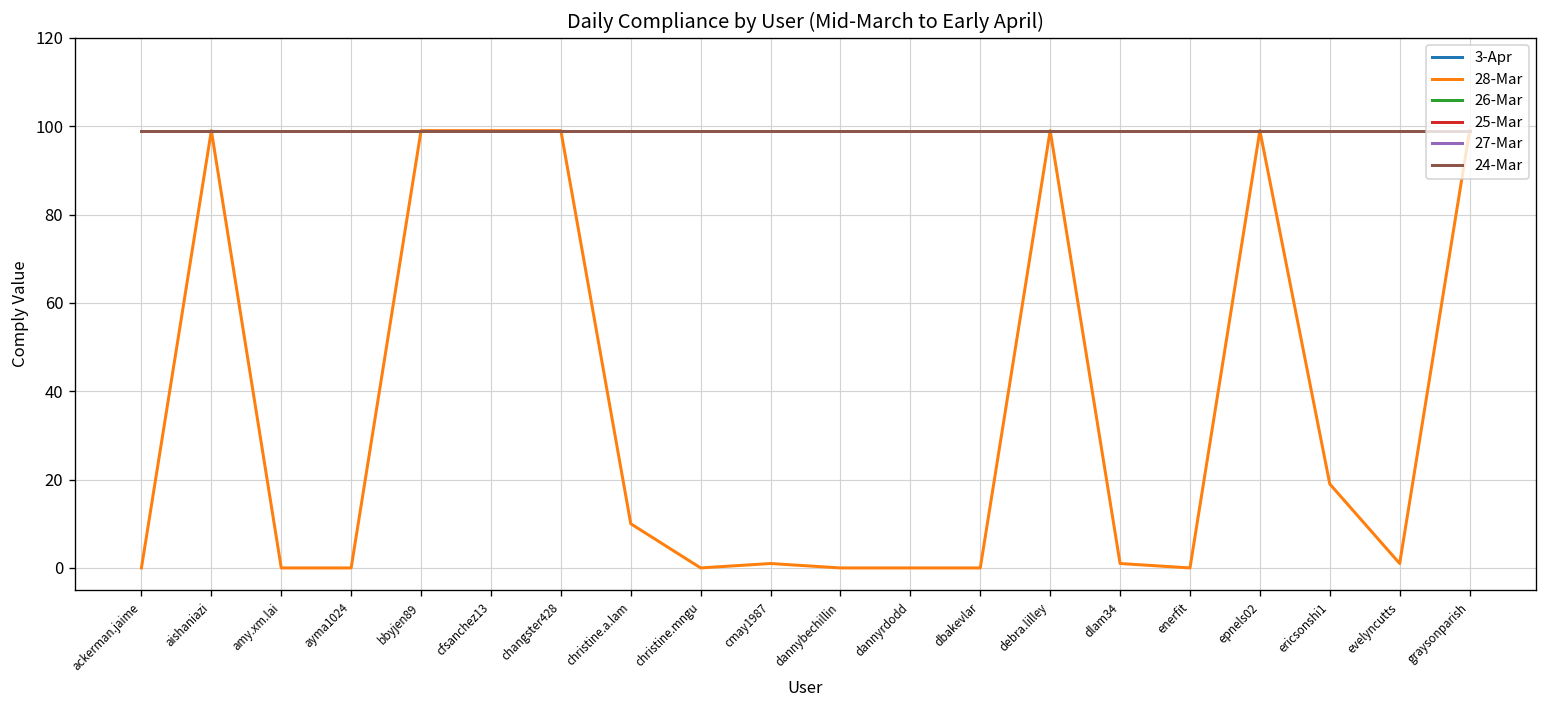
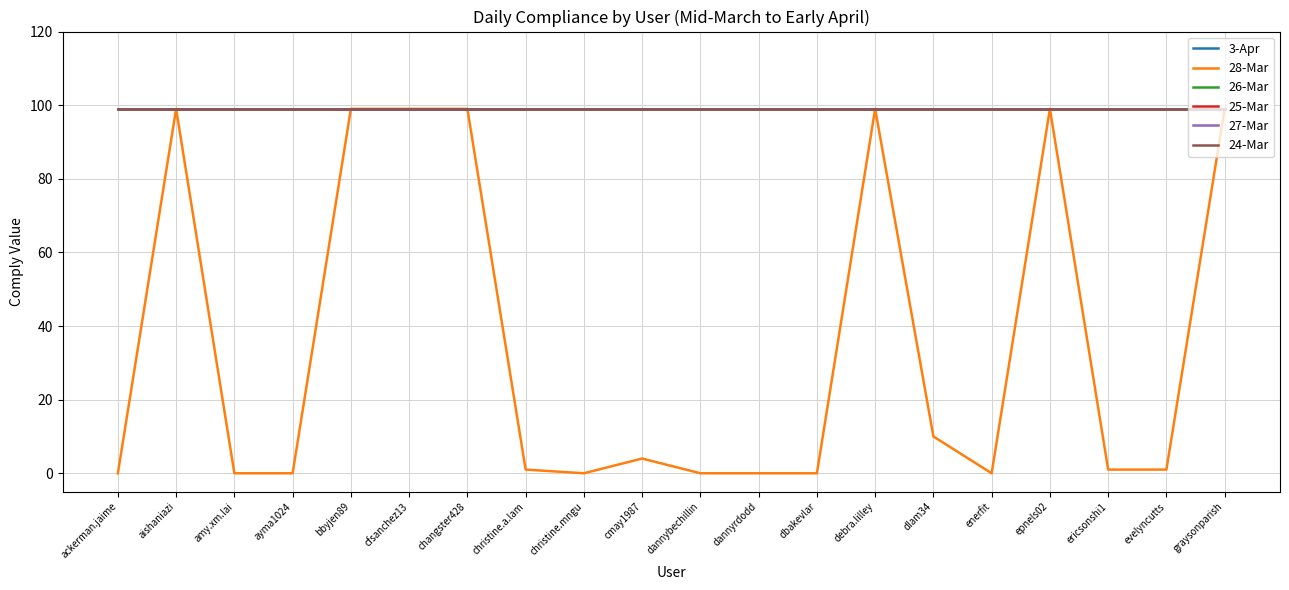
28-Mar, christine.a.lam: 10 -> 1
28-Mar, cmay1987: 1 -> 4
28-Mar, dlam34: 1 -> 10
28-Mar, ericsonshi1: 19 -> 1
